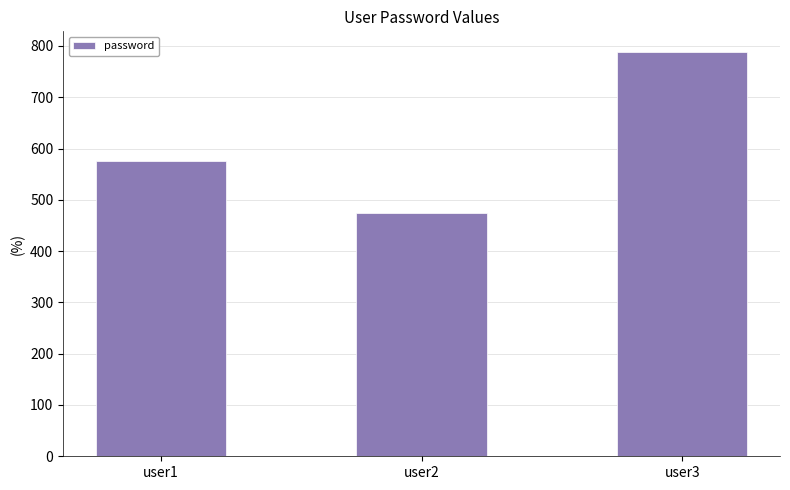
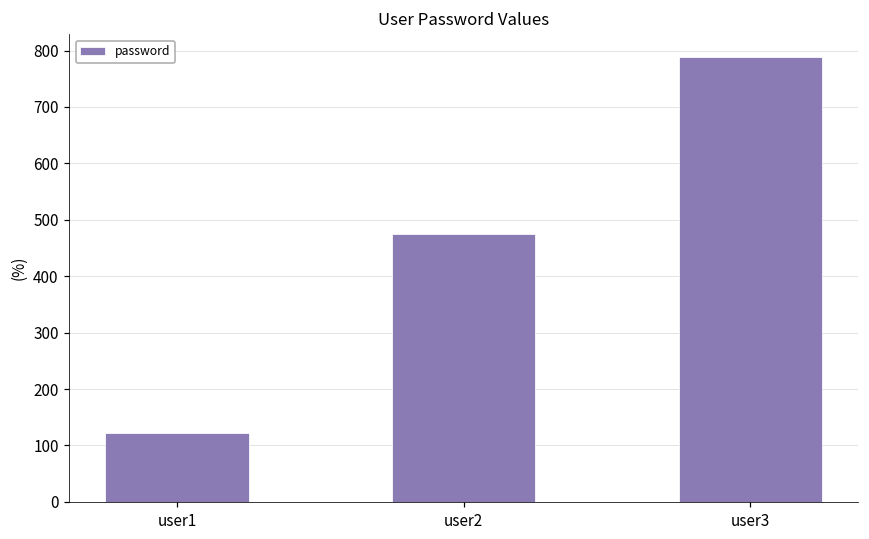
user1: 580 -> 120
